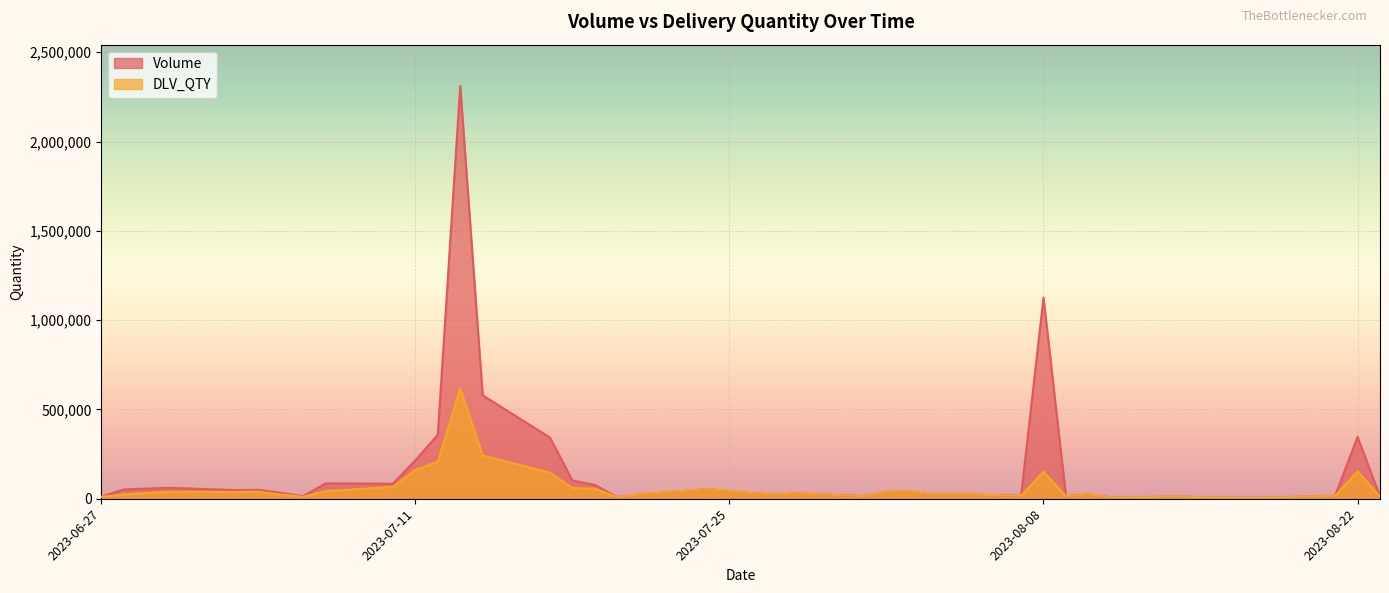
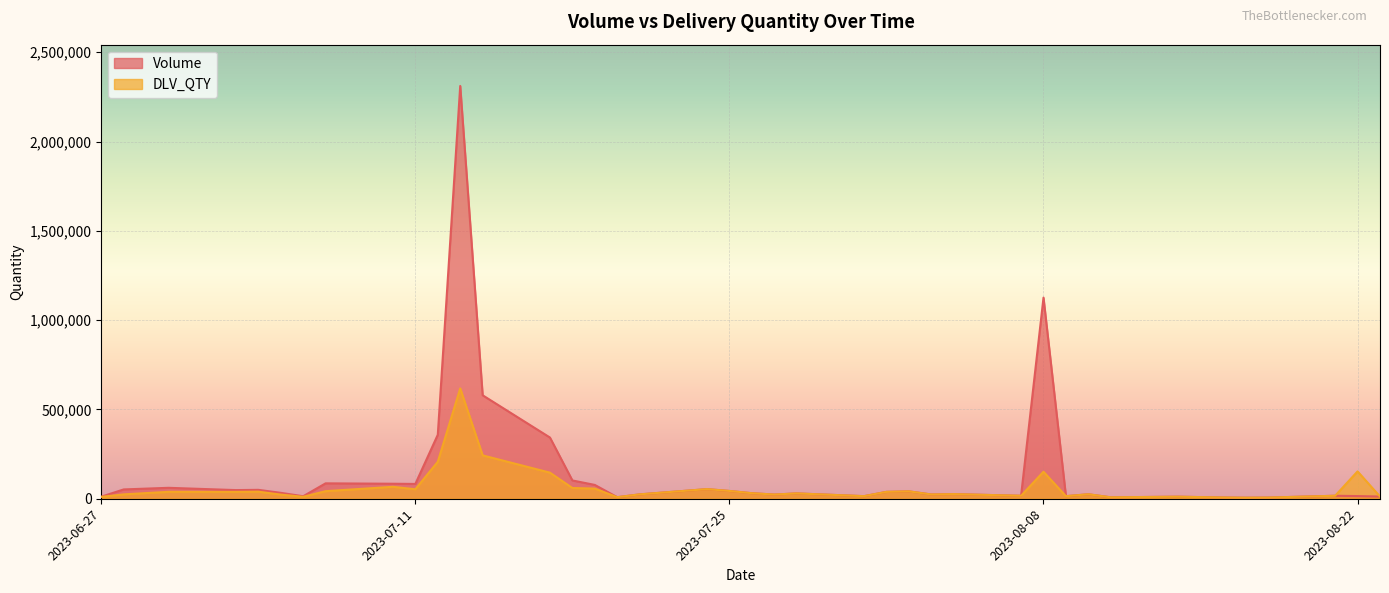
Volume, 2023-07-11: 210,000 -> 80,000
DLV_QTY, 2023-07-11: 160,000 -> 50,000
Volume, 2023-08-22: 350,000 -> 10,000
